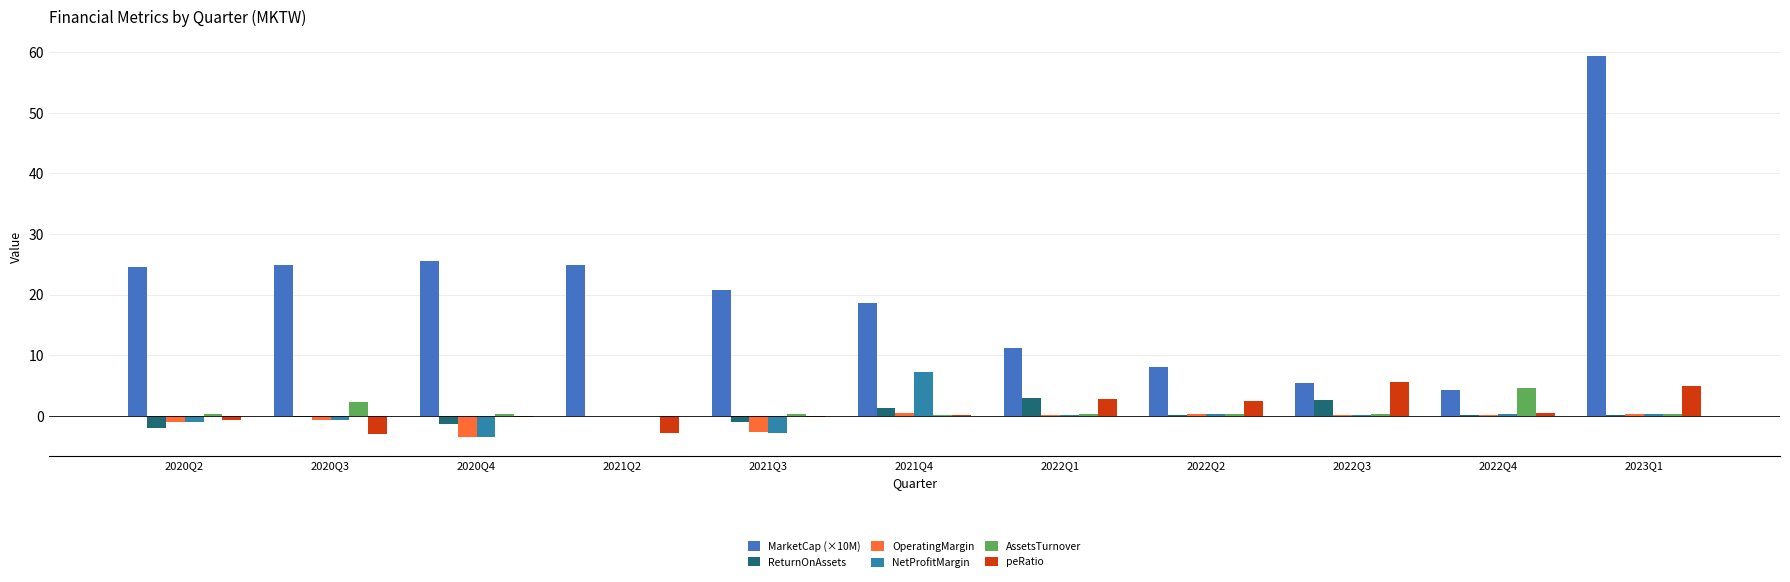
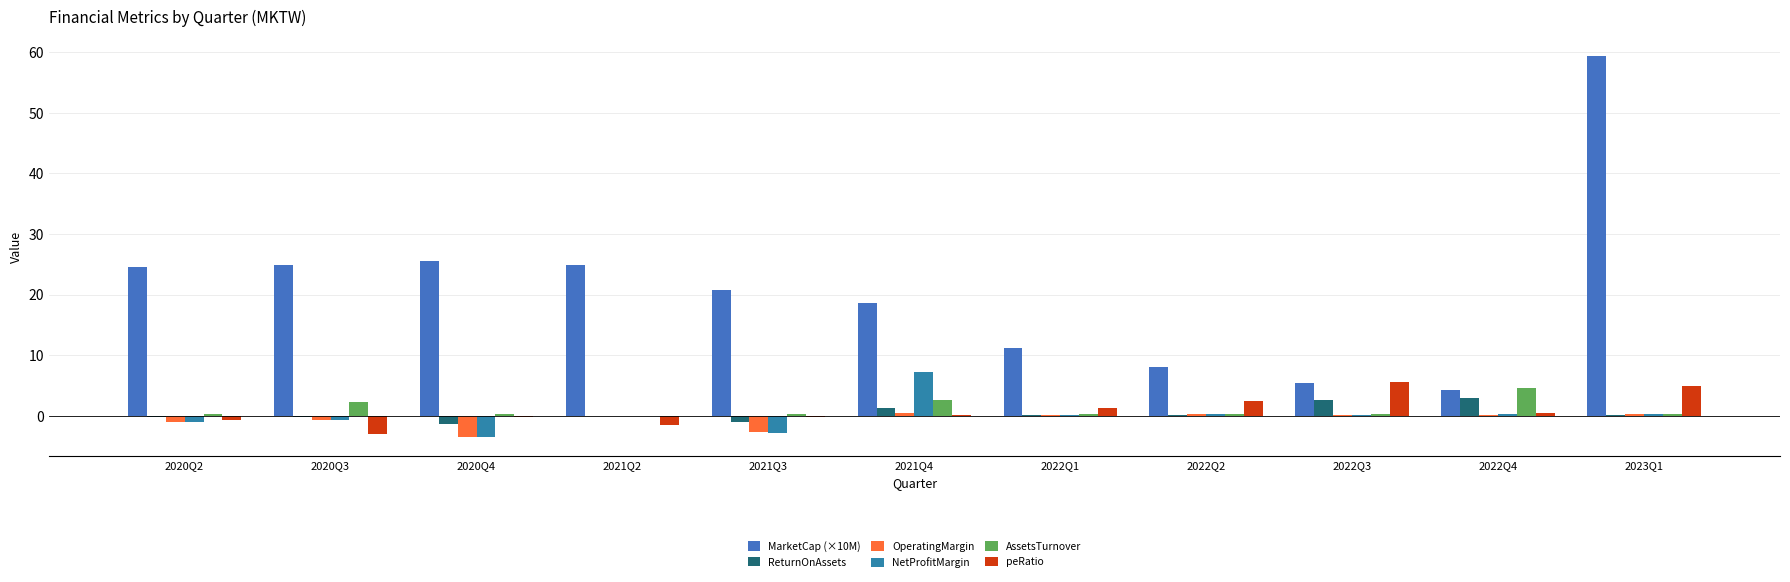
ReturnOnAssets, 2020Q2: -2 -> 0
peRatio, 2021Q2: -3 -> -1
AssetsTurnover, 2021Q4: 0 -> 3
ReturnOnAssets, 2022Q1: 3 -> 0
peRatio, 2022Q1: 3 -> 1
ReturnOnAssets, 2022Q4: 0 -> 3
